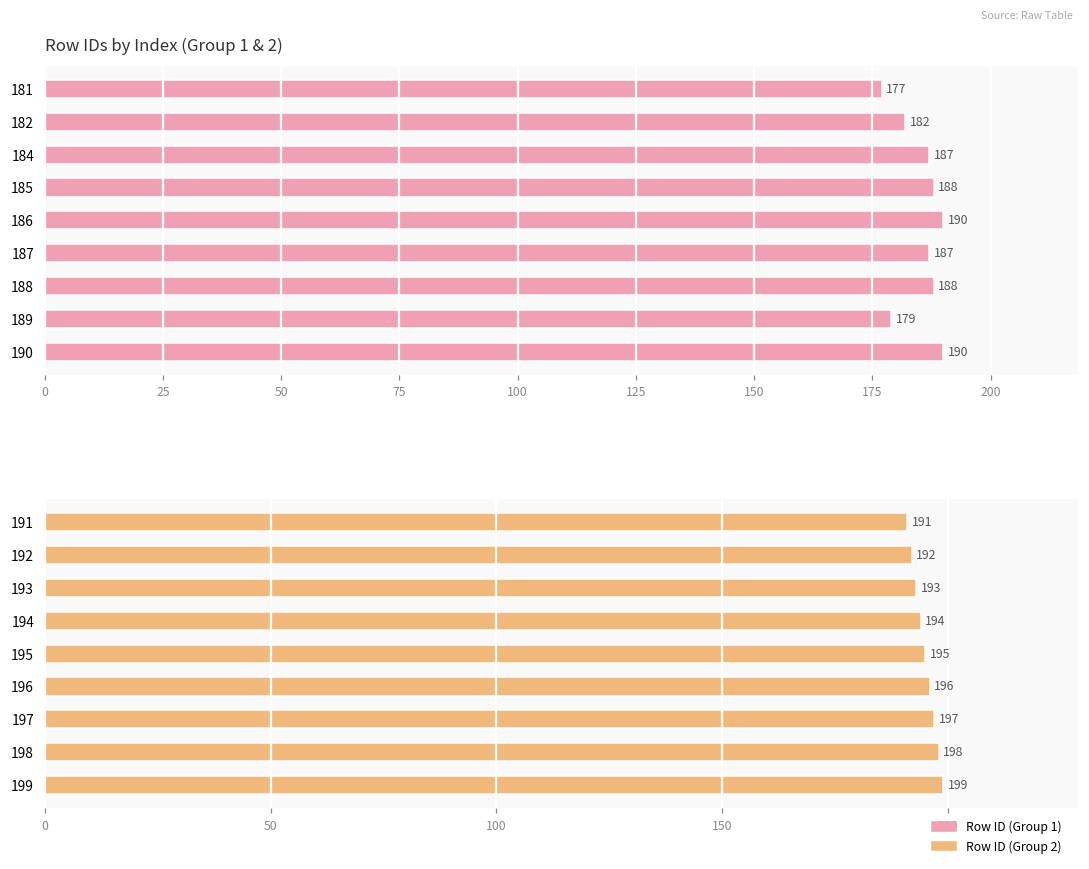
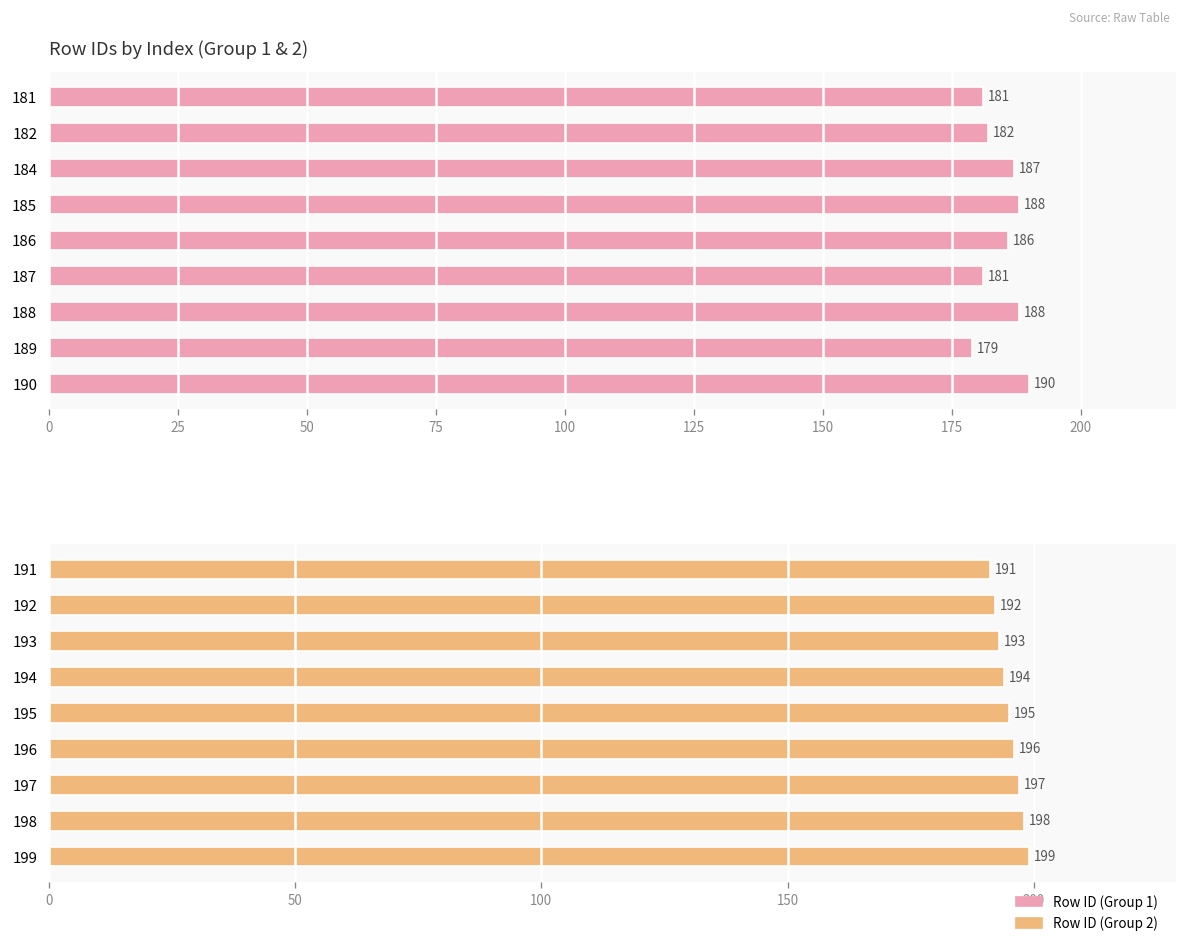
Row IDs by Index (Group 1 & 2), 181: 177 -> 181
Row IDs by Index (Group 1 & 2), 186: 190 -> 186
Row IDs by Index (Group 1 & 2), 187: 187 -> 181
